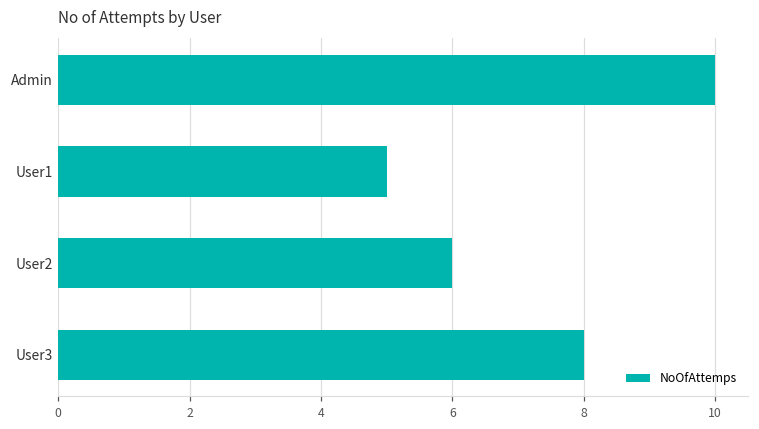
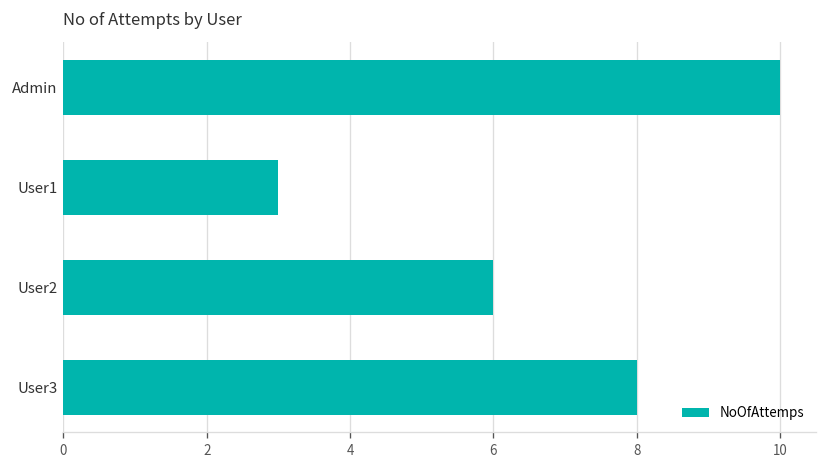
User1: 5 -> 3
